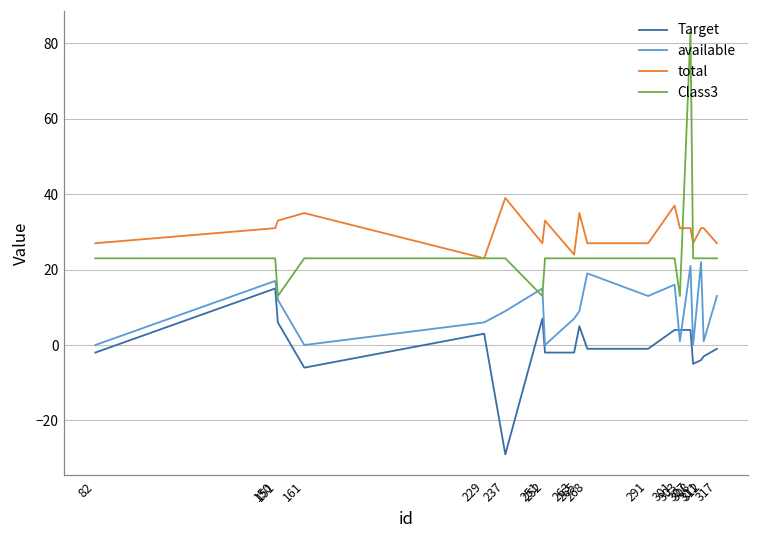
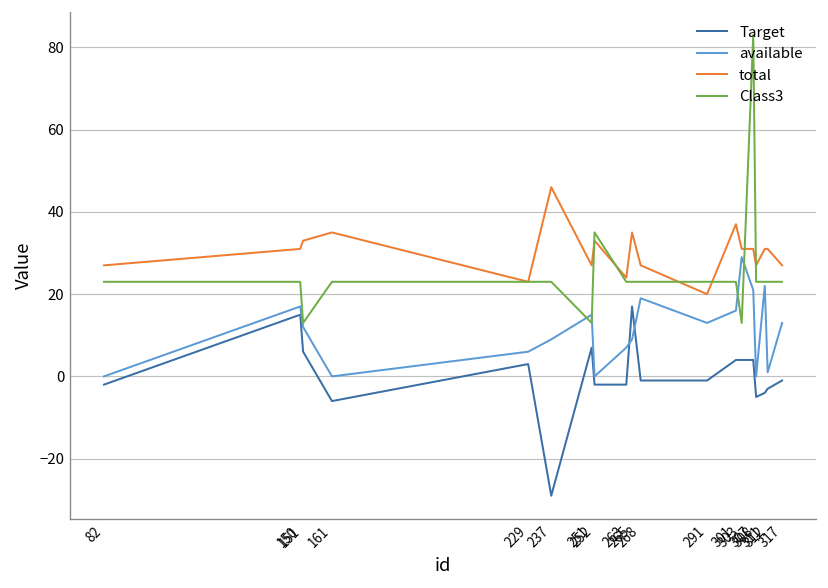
total, 237: 39 -> 46
Class3, 252: 23 -> 35
Target, 265: 5 -> 17
total, 291: 27 -> 20
available, 303: 1 -> 29
